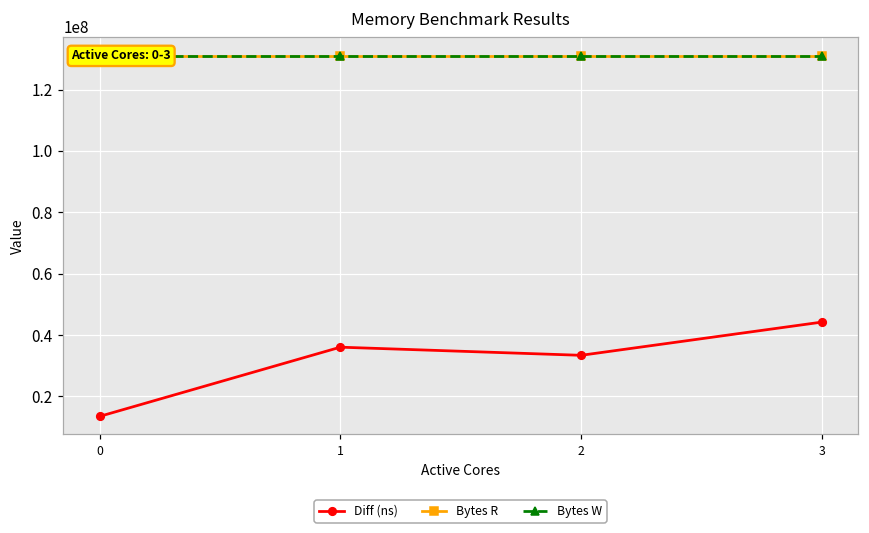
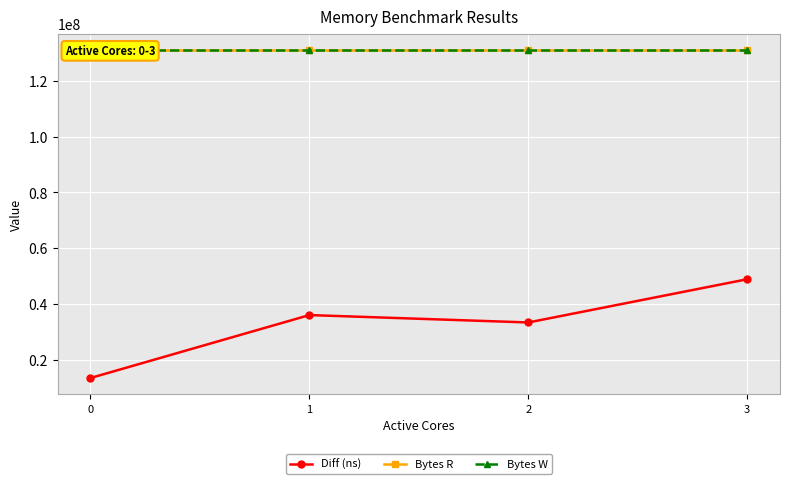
Diff (ns), 3: 44000000 -> 49000000
